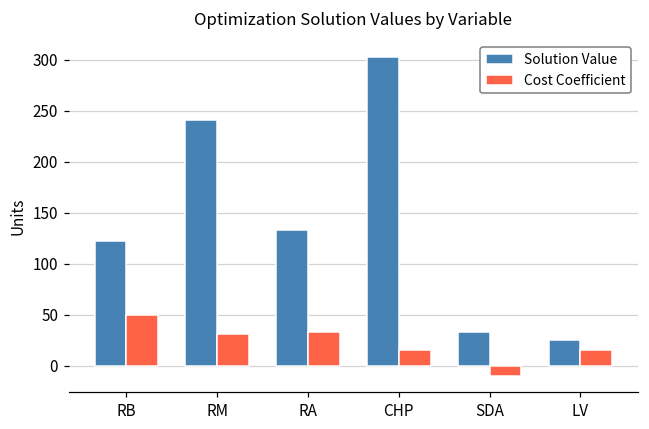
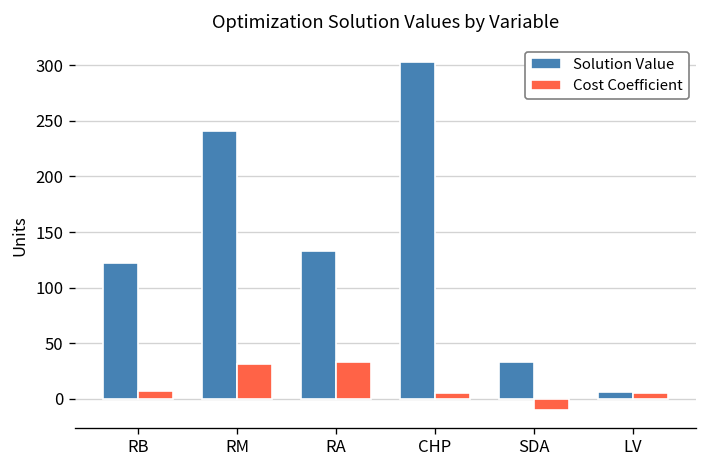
Cost Coefficient, RB: 50 -> 10
Cost Coefficient, CHP: 20 -> 10
Solution Value, LV: 30 -> 10
Cost Coefficient, LV: 20 -> 10
